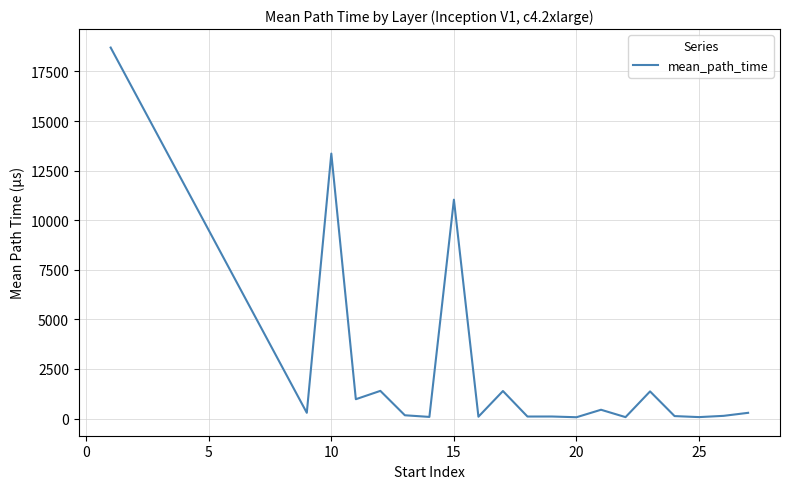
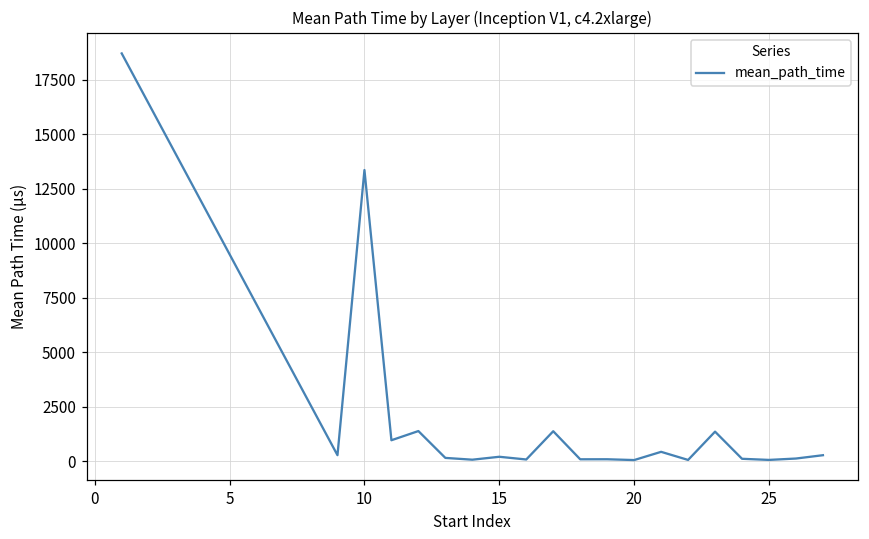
15: 11000 -> 200
